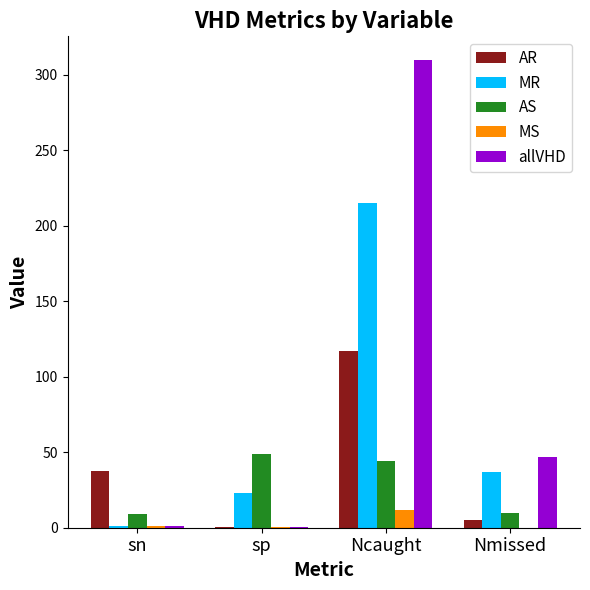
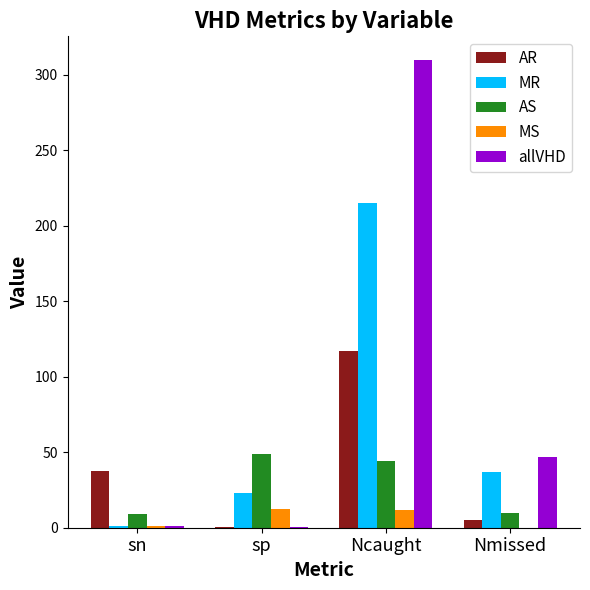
MS, sp: 0 -> 13
